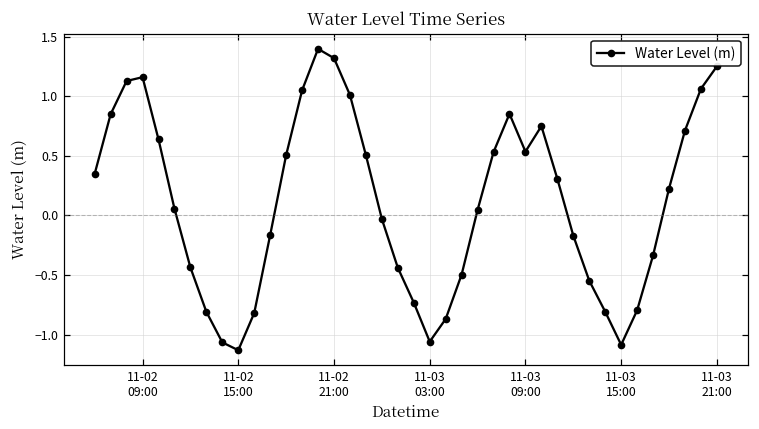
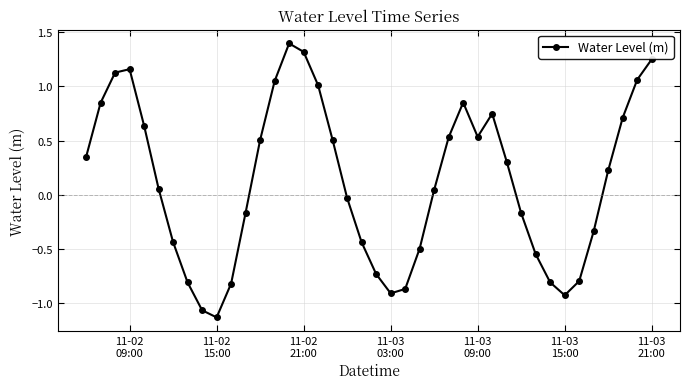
11-03 03:00: -1.06 -> -0.91
11-03 15:00: -1.09 -> -0.93
